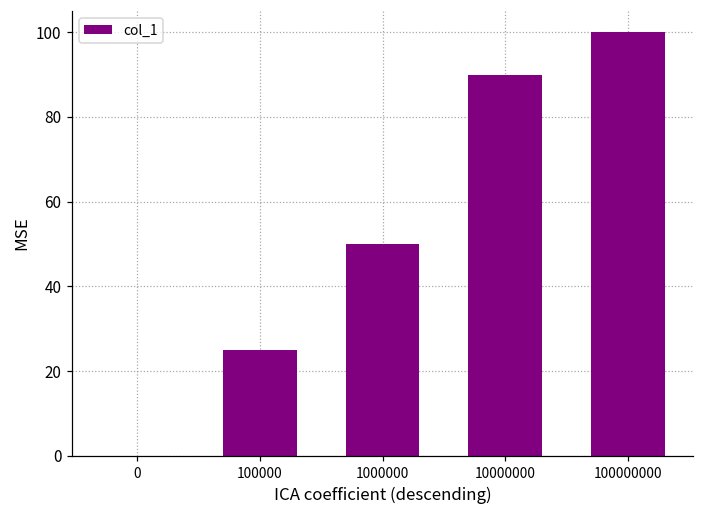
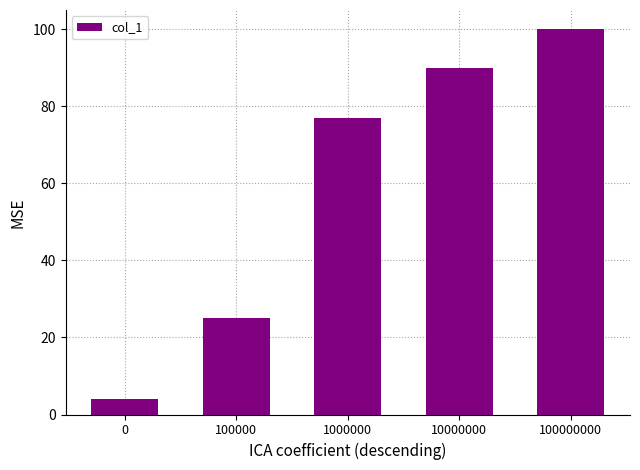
0: 0 -> 4
1000000: 50 -> 77
